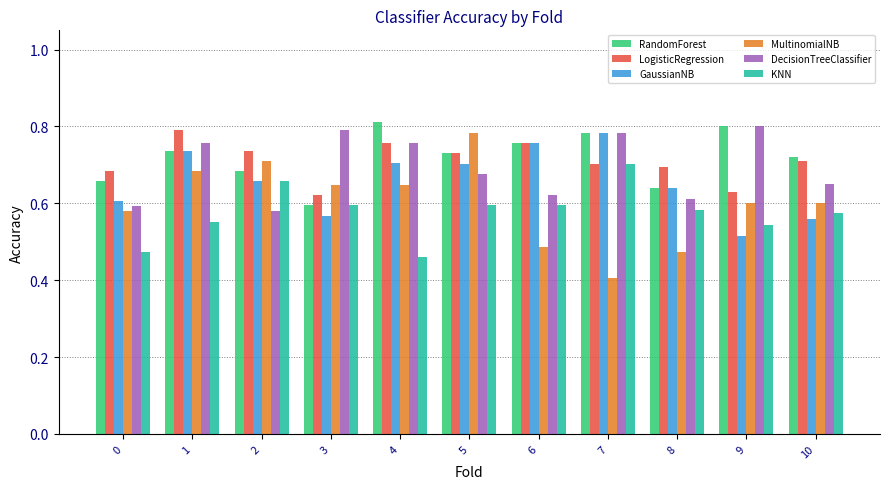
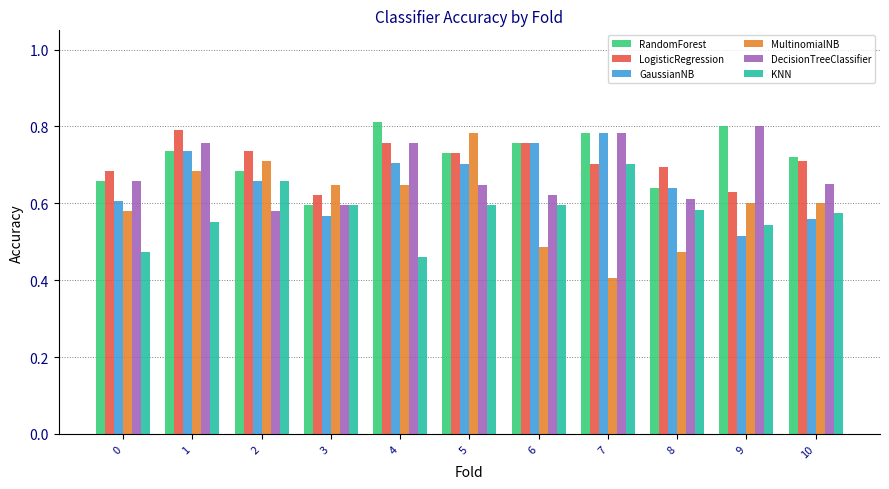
DecisionTreeClassifier, 0: 0.59 -> 0.66
DecisionTreeClassifier, 3: 0.79 -> 0.59
DecisionTreeClassifier, 5: 0.68 -> 0.65
